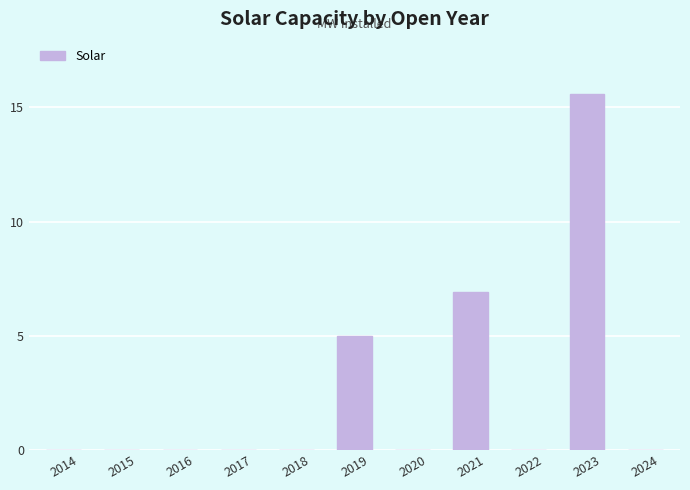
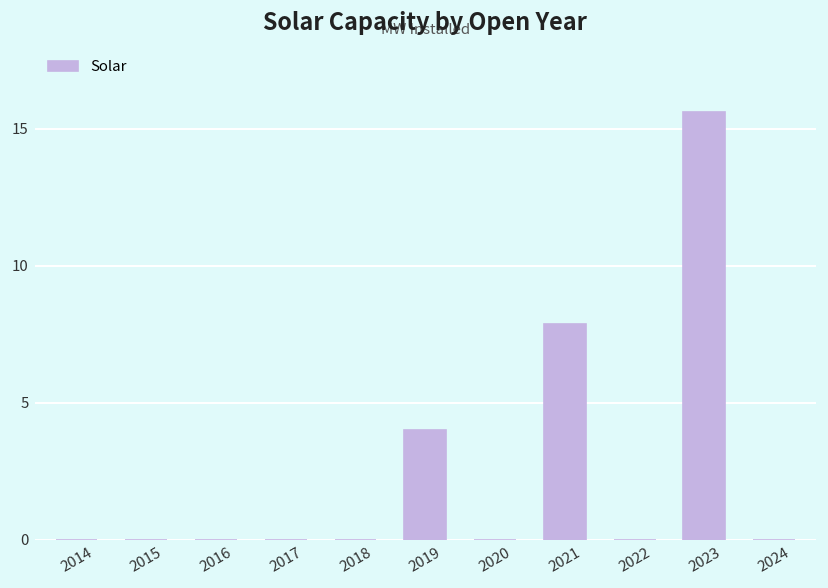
2019: 5 -> 4
2021: 6.9 -> 7.9
